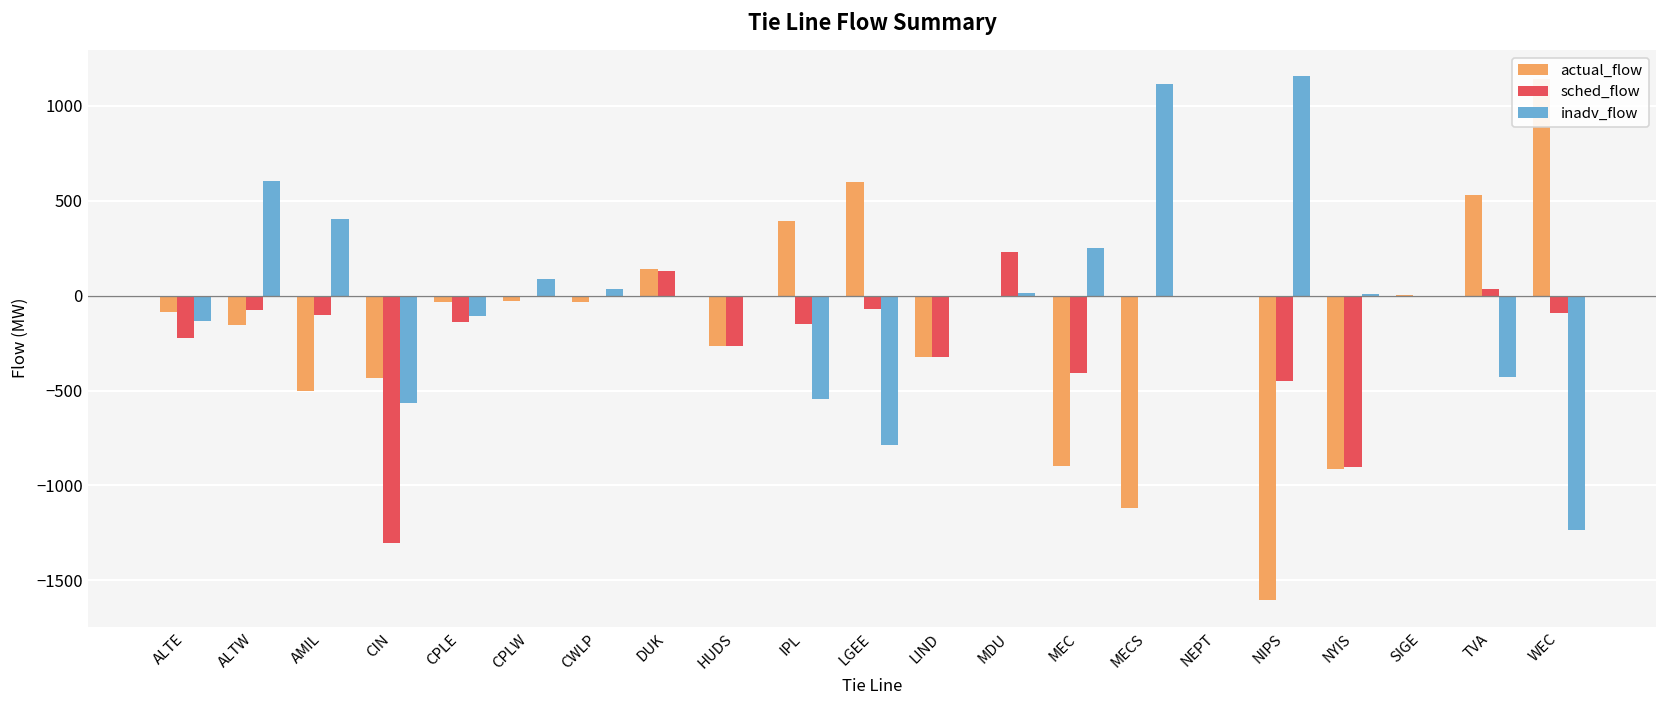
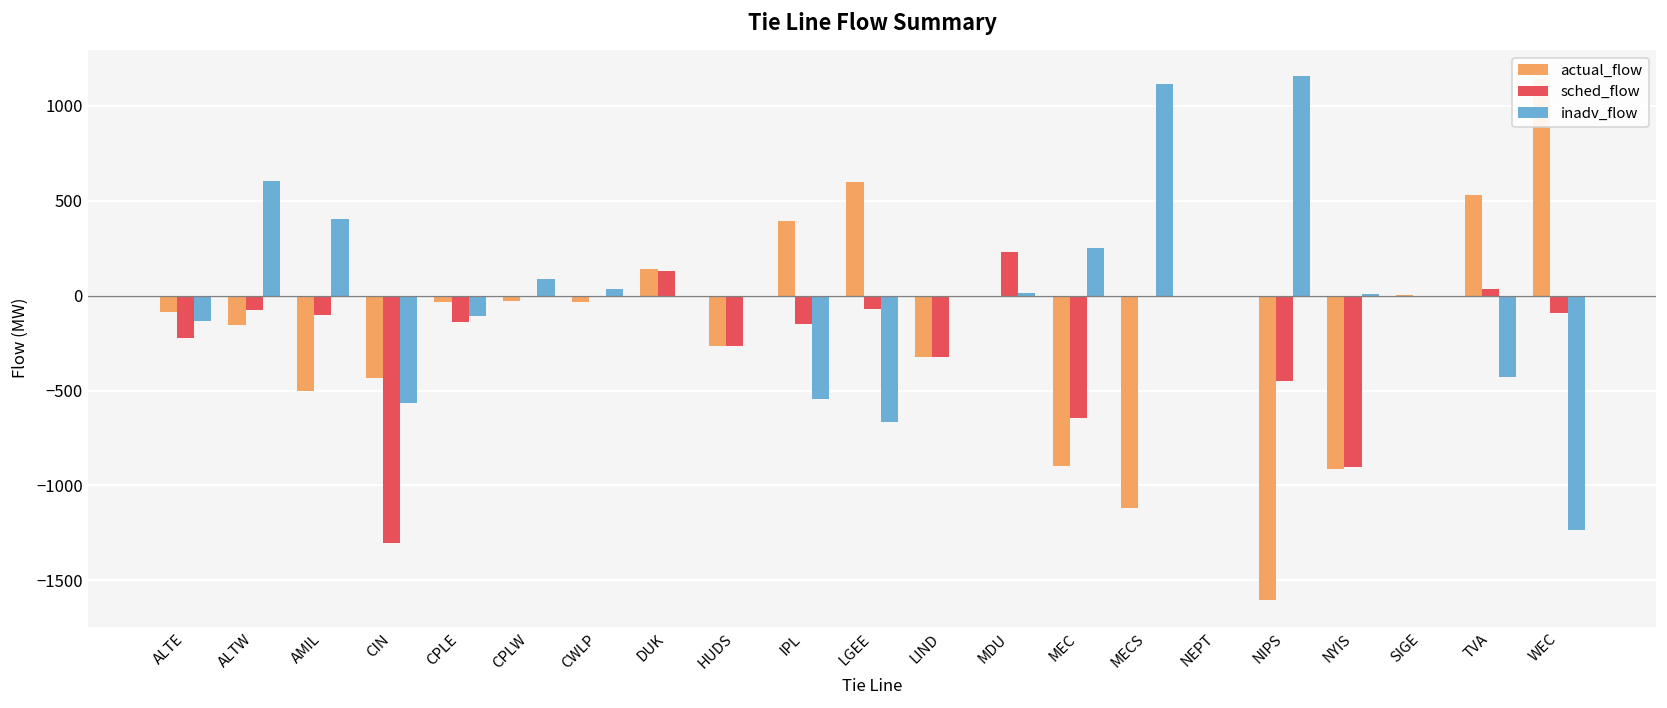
inadv_flow, LGEE: -790 -> -670
sched_flow, MEC: -410 -> -650
